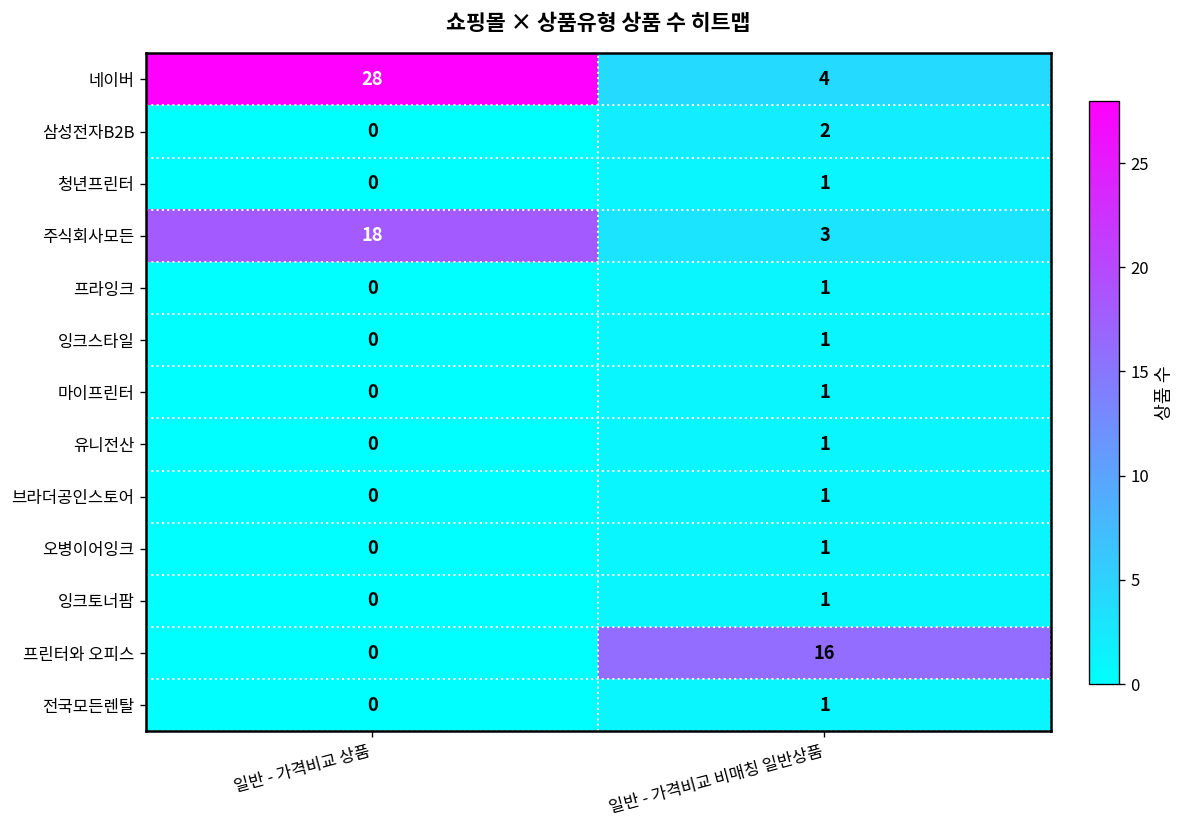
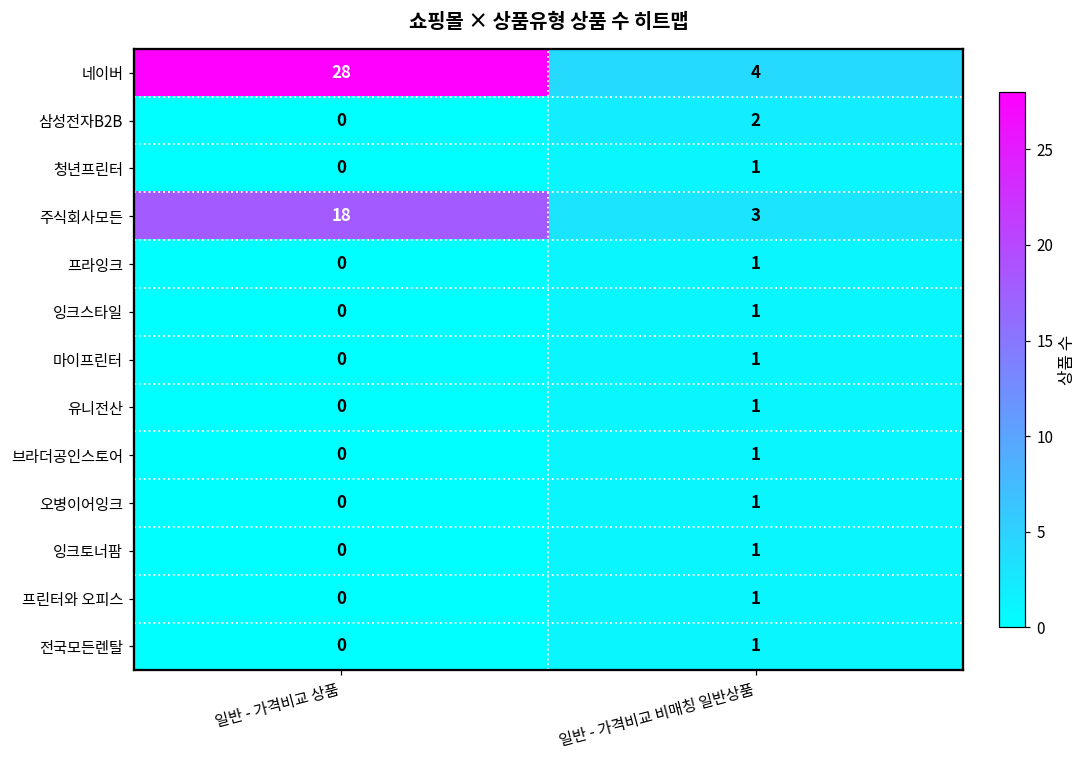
프린터와 오피스, 일반 - 가격비교 비매칭 일반상품: 16 -> 1
